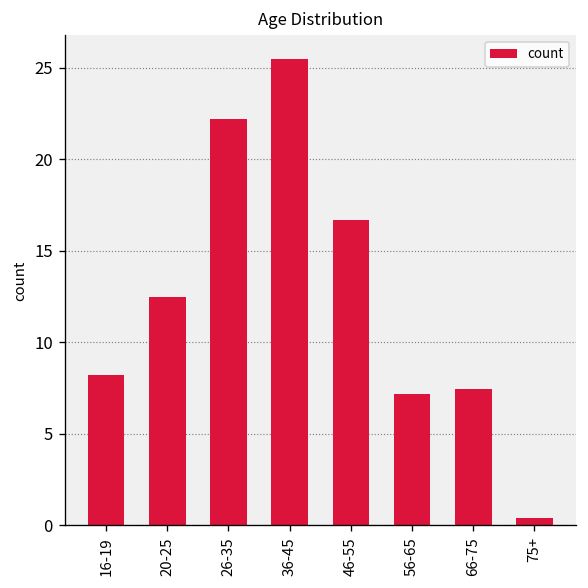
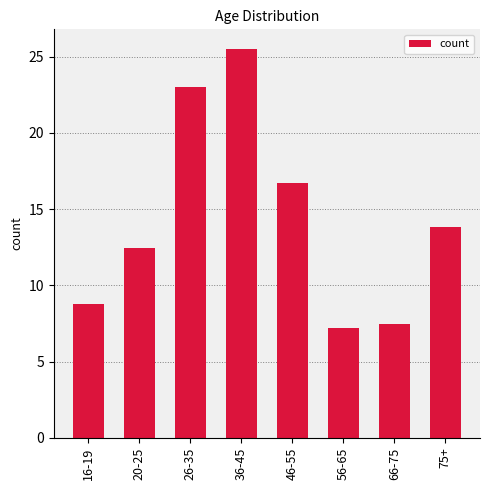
16-19: 8.2 -> 8.8
26-35: 22.2 -> 23.0
75+: 0.4 -> 13.8
